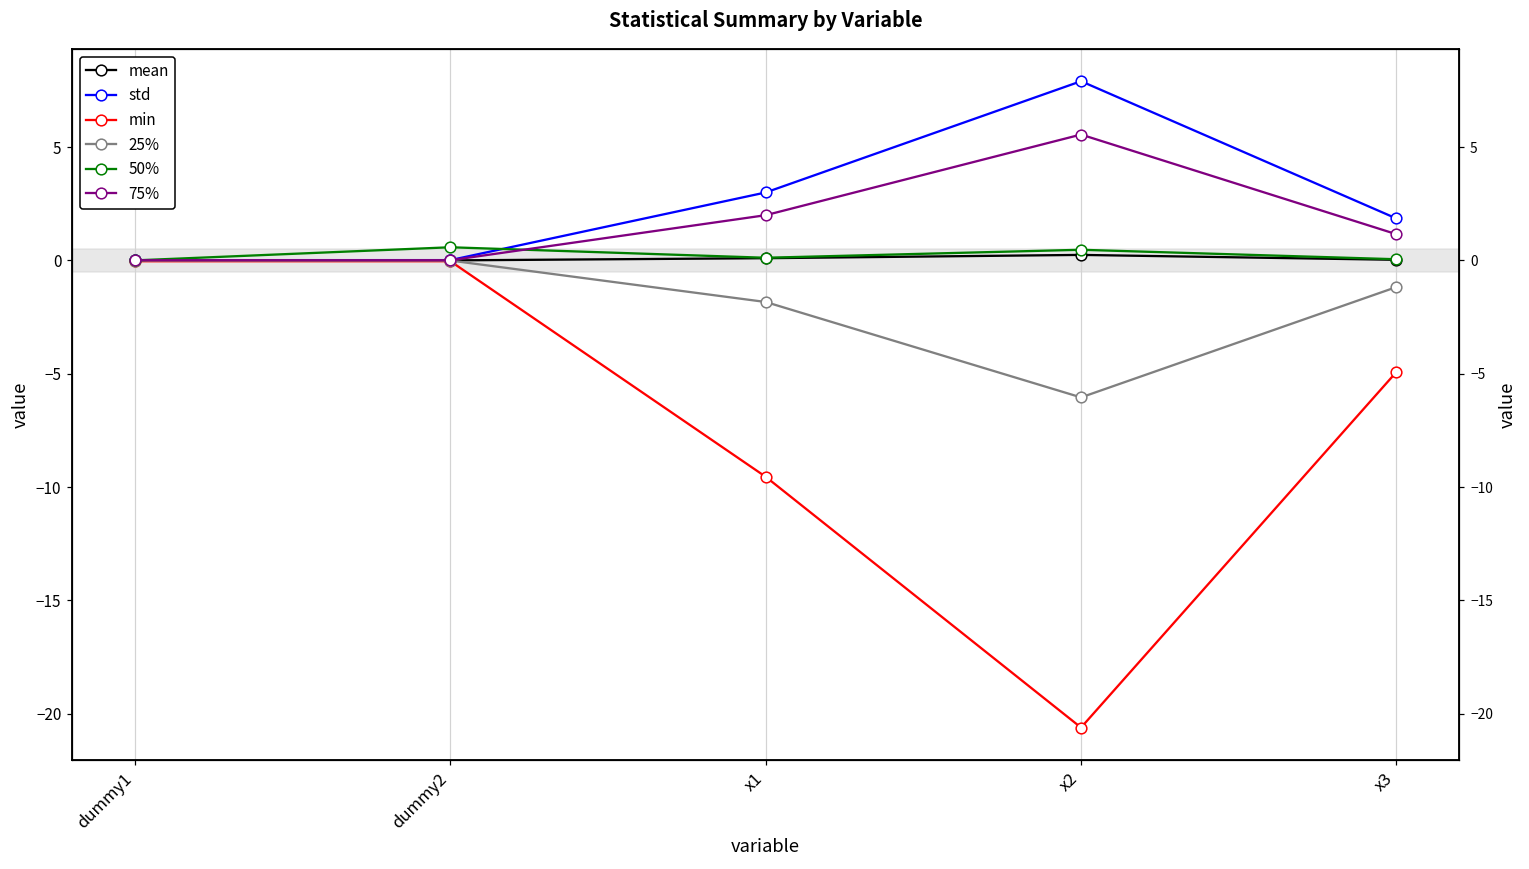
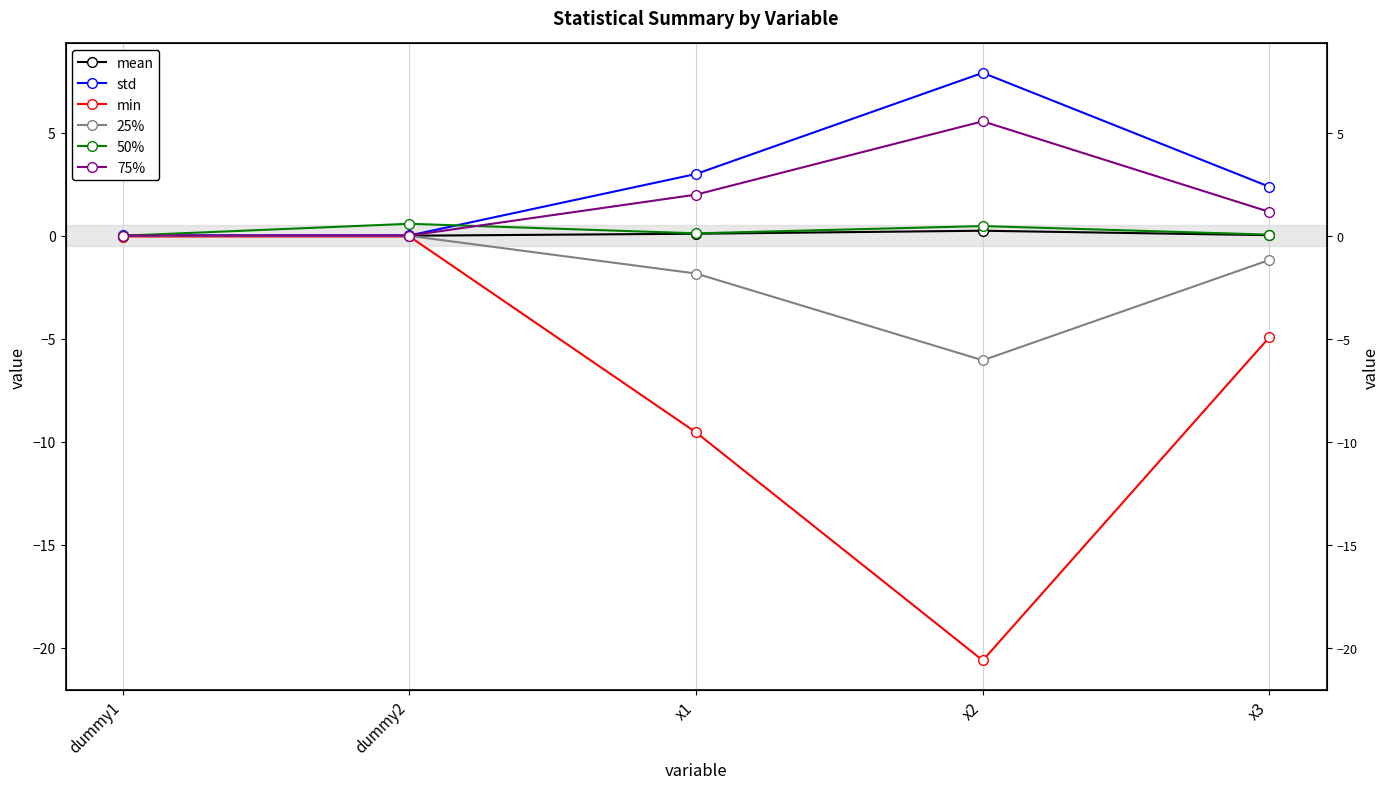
std, x3: 1.8 -> 2.4
